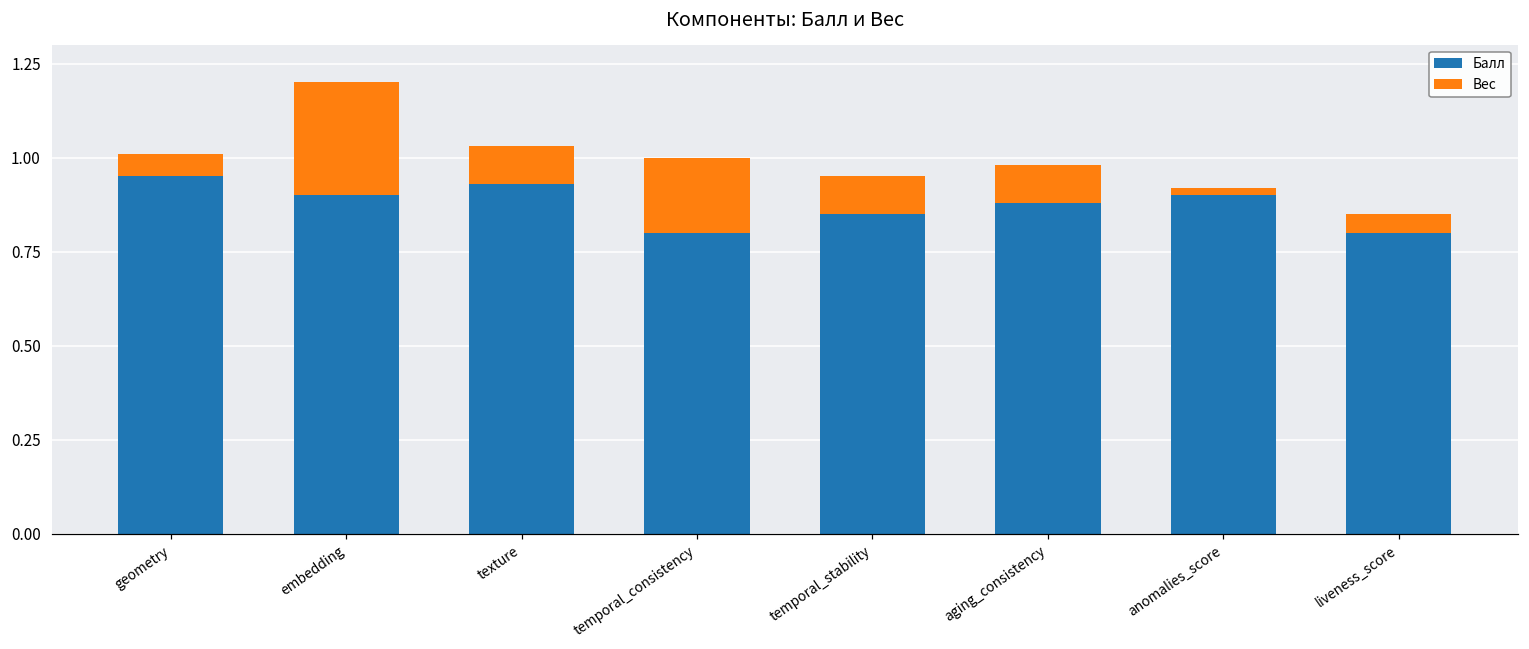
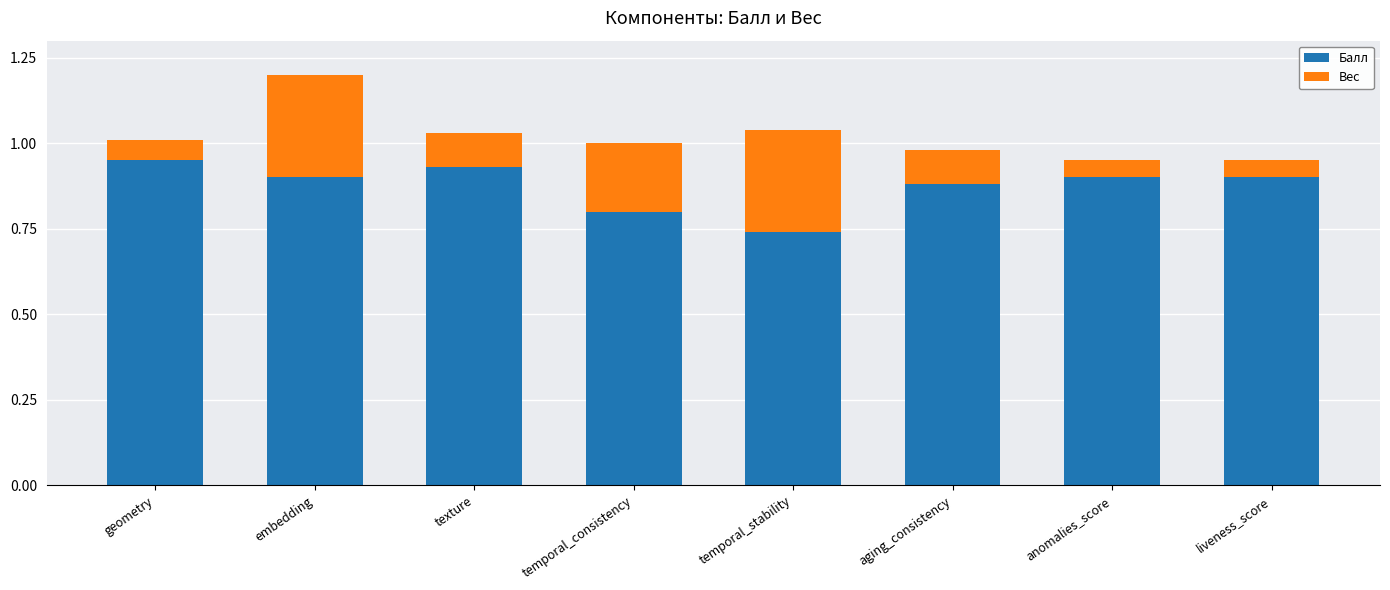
Балл, temporal_stability: 0.85 -> 0.74
Вес, temporal_stability: 0.1 -> 0.3
Вес, anomalies_score: 0.02 -> 0.05
Балл, liveness_score: 0.8 -> 0.9
